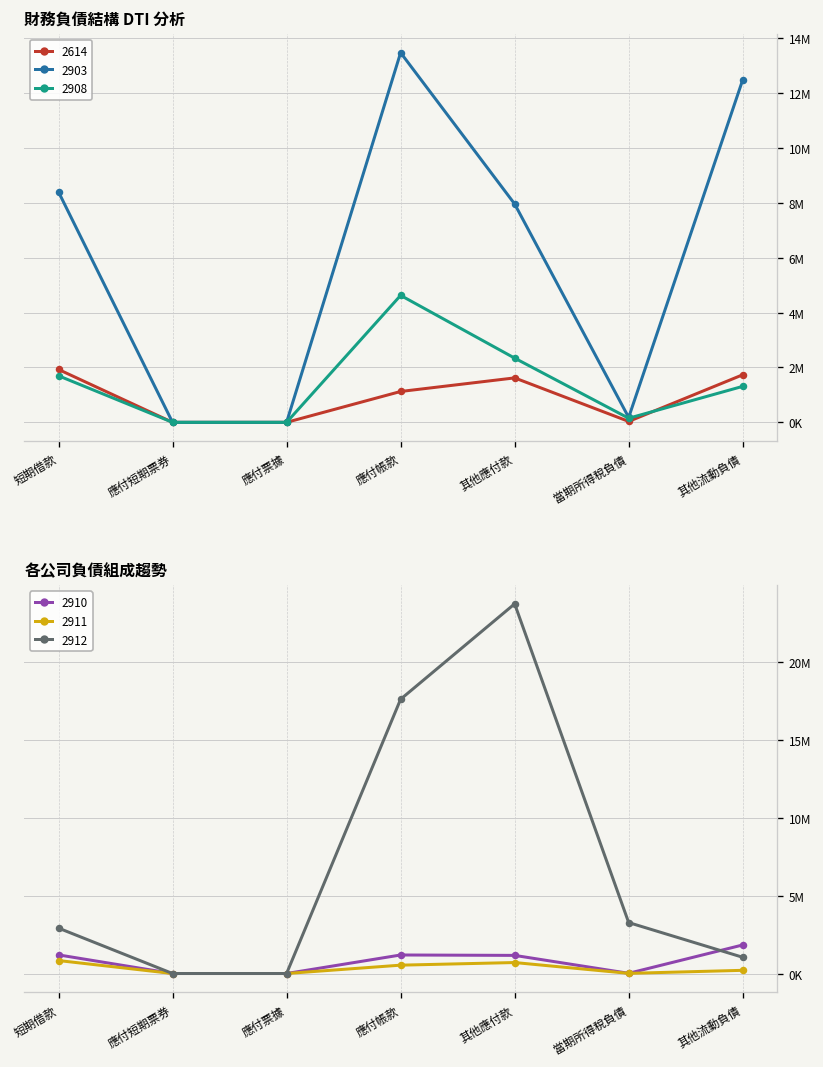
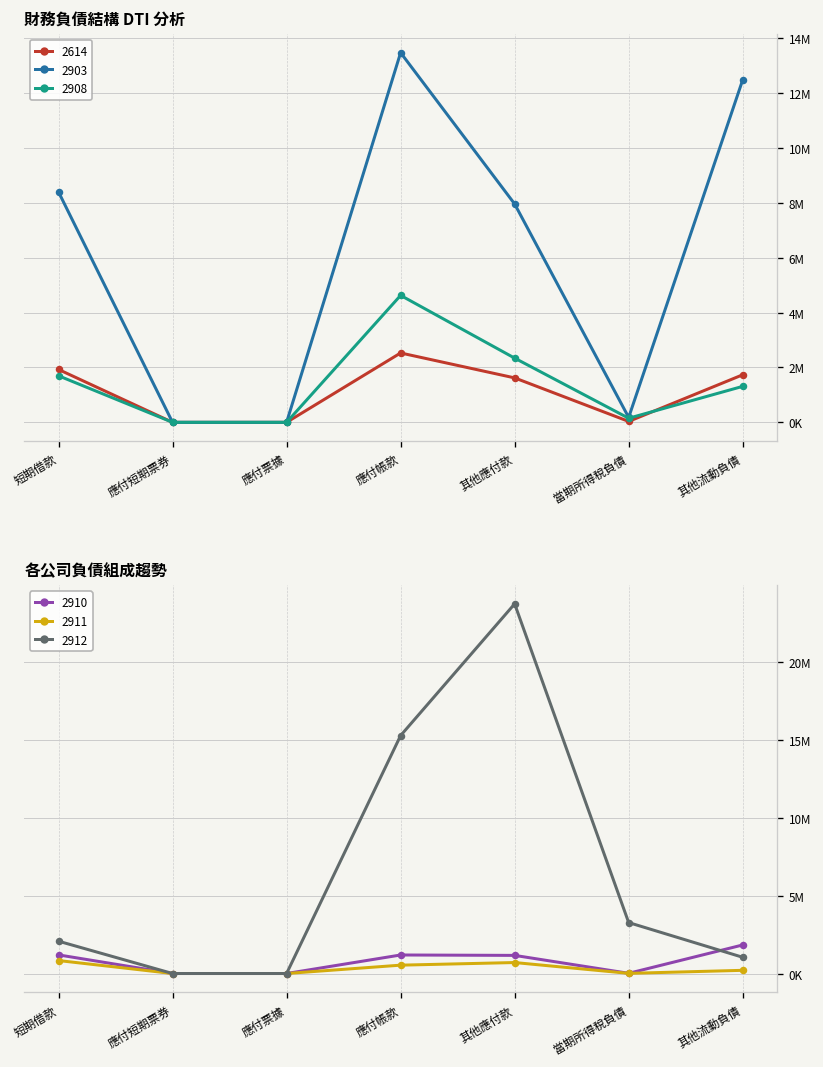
財務負債結構 DTI 分析, 2614, 應付帳款: 1100000 -> 2500000
各公司負債組成趨勢, 2912, 短期借款: 2900000 -> 2100000
各公司負債組成趨勢, 2912, 應付帳款: 17600000 -> 15300000
